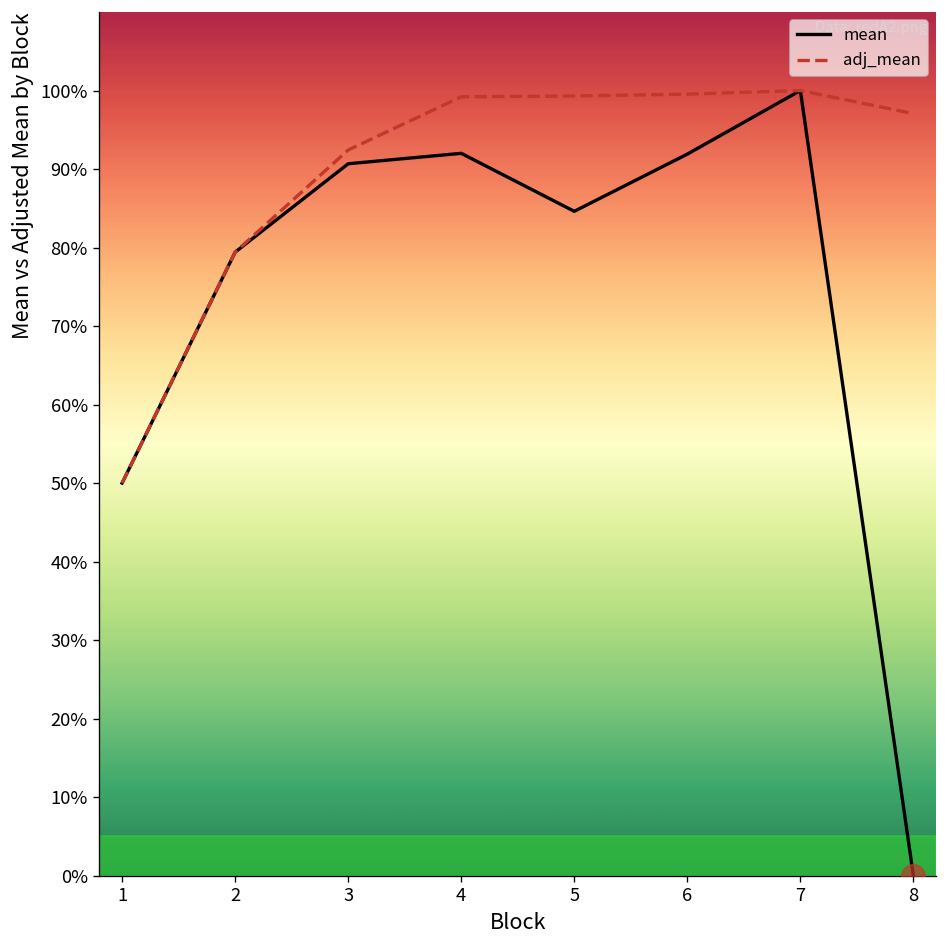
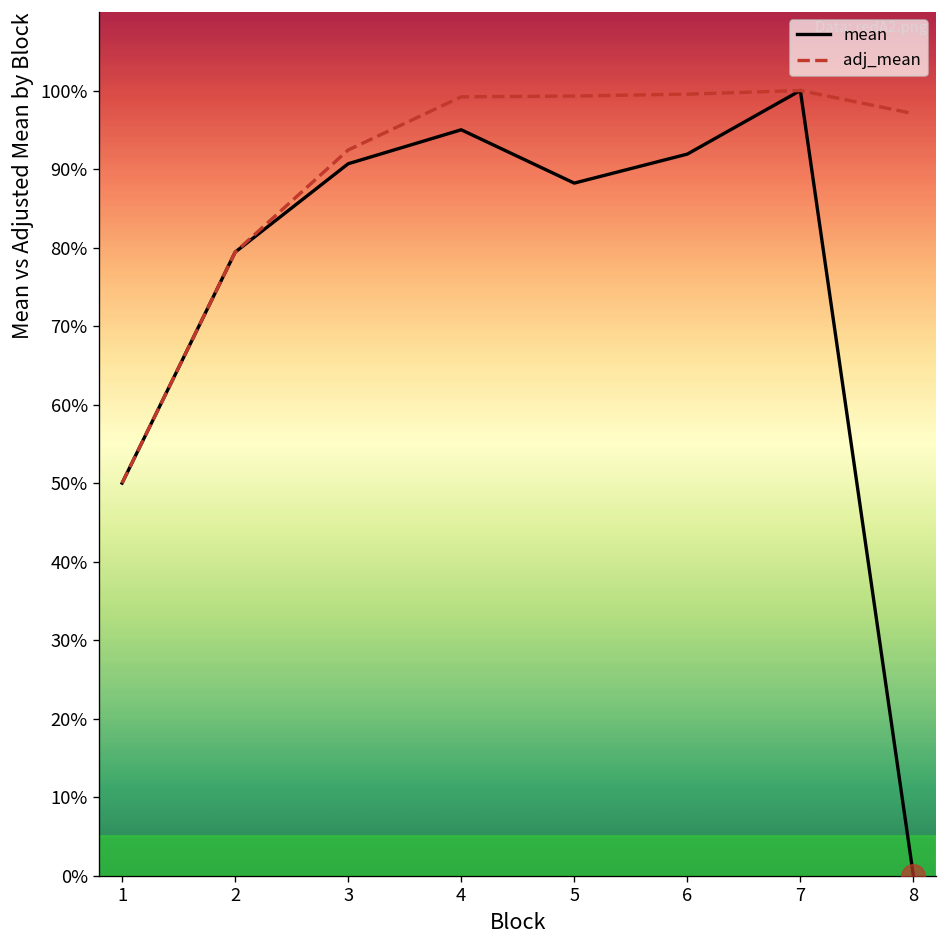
mean, 4: 92% -> 95%
mean, 5: 85% -> 88%
